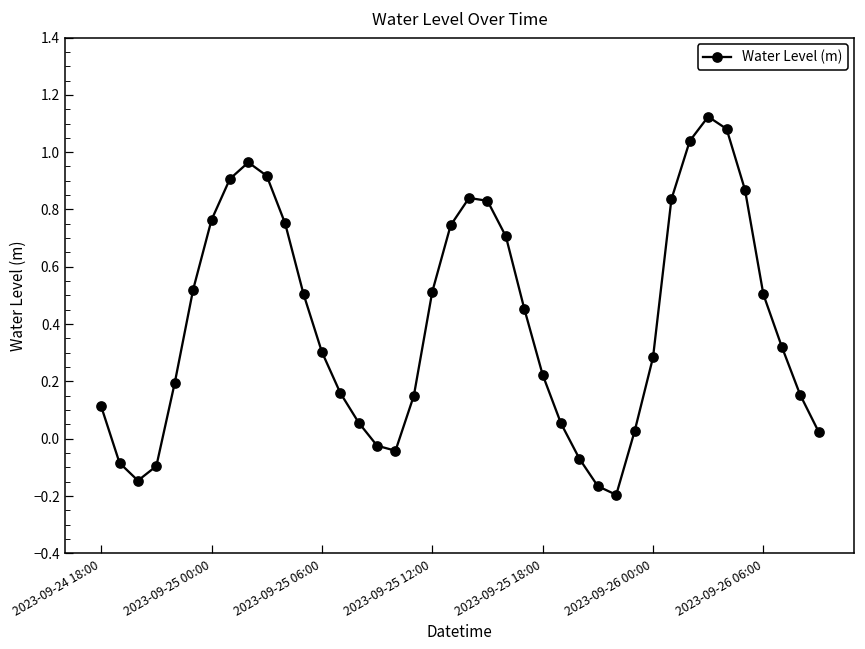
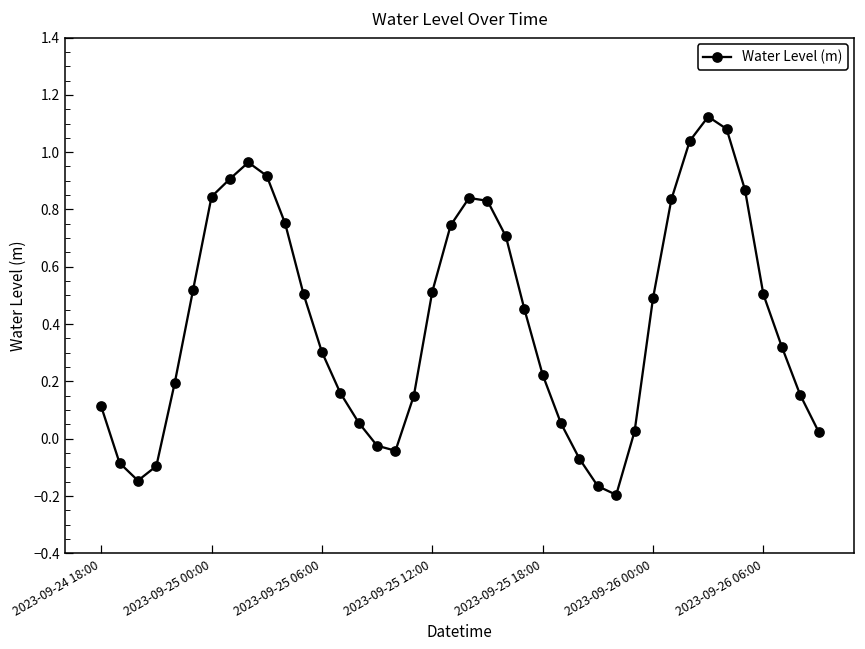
2023-09-25 00:00: 0.76 -> 0.84
2023-09-26 00:00: 0.28 -> 0.49
